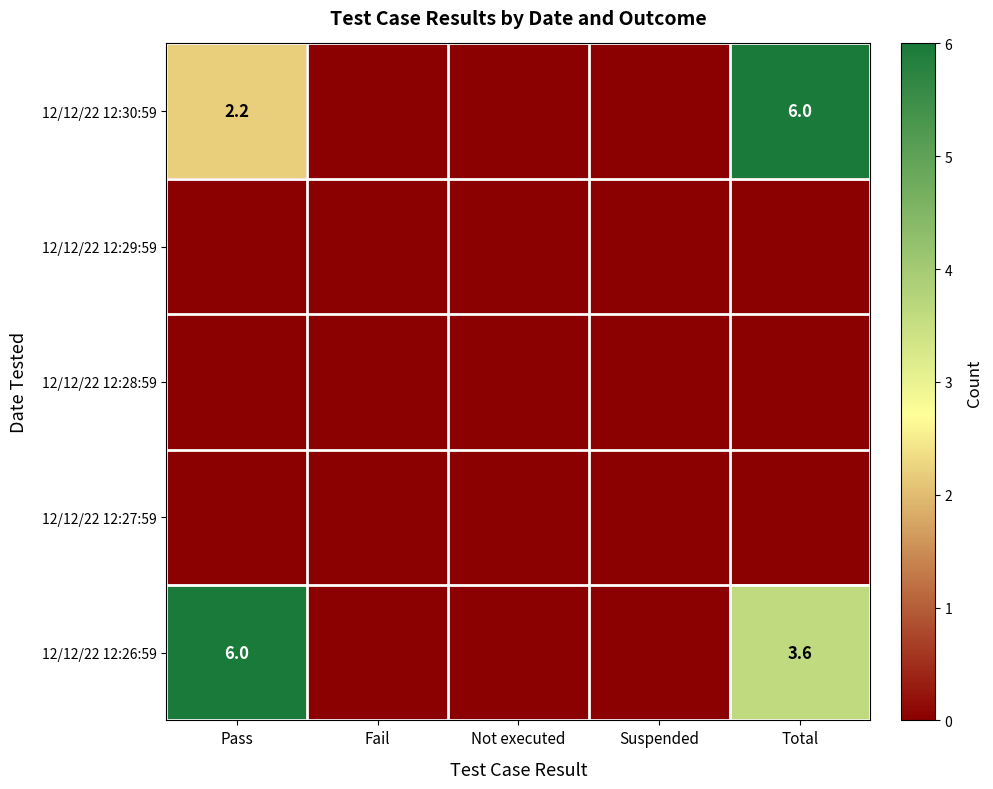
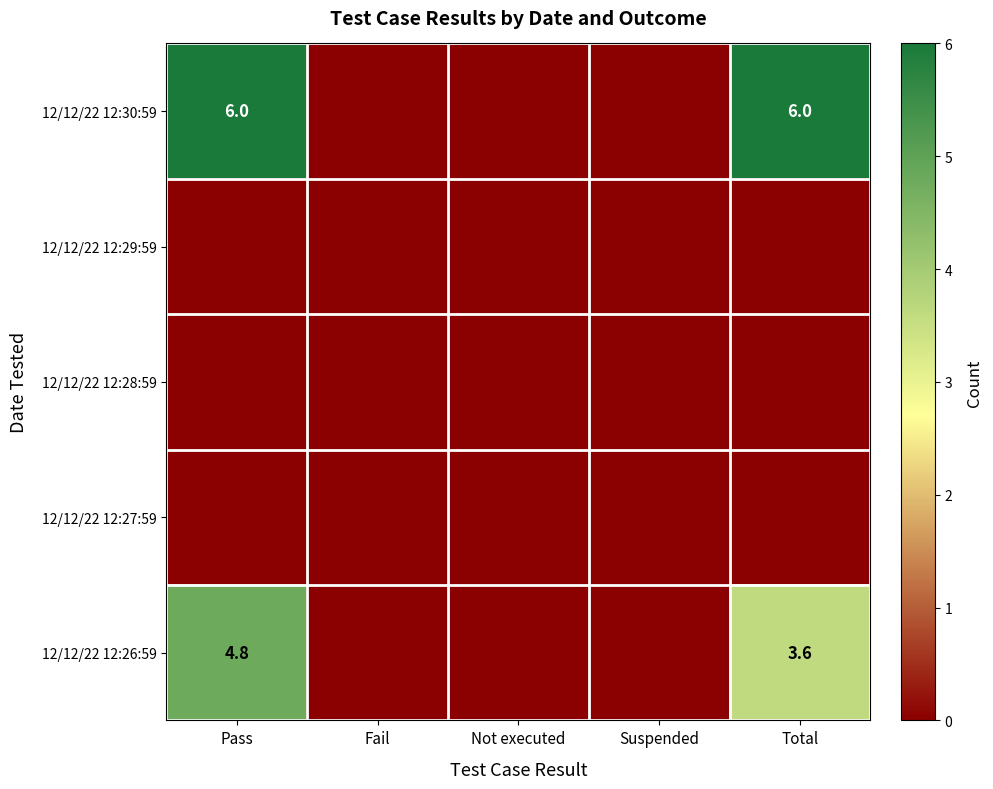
12/12/22 12:30:59, Pass: 2.2 -> 6.0
12/12/22 12:26:59, Pass: 6.0 -> 4.8
